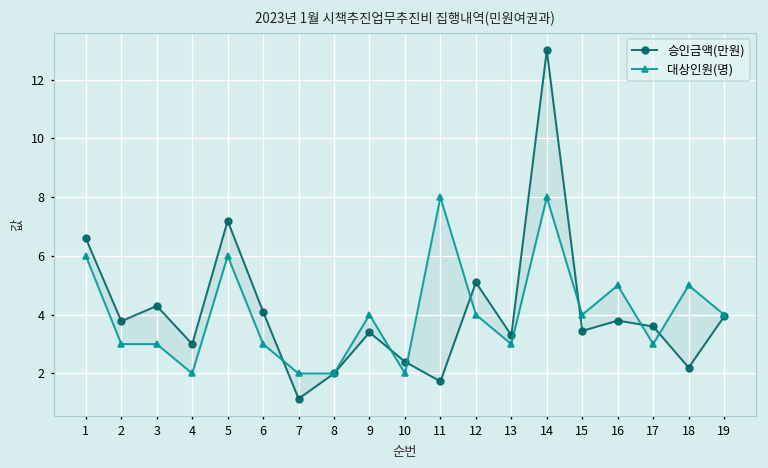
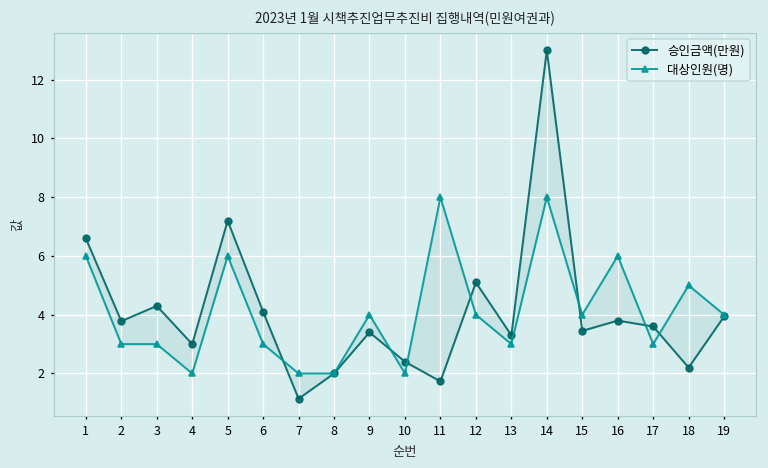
대상인원(명), 16: 5 -> 6
